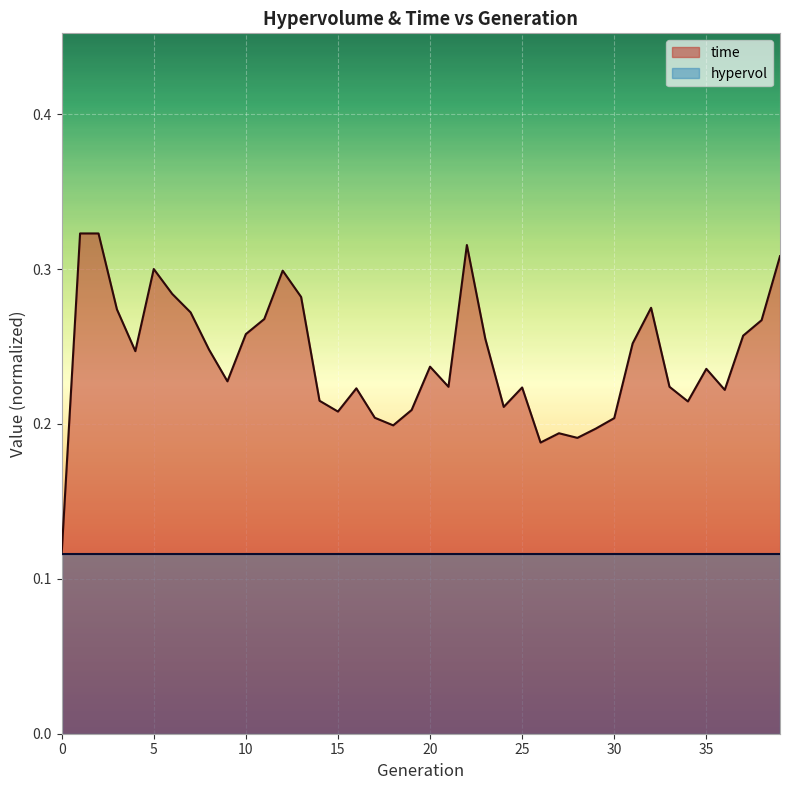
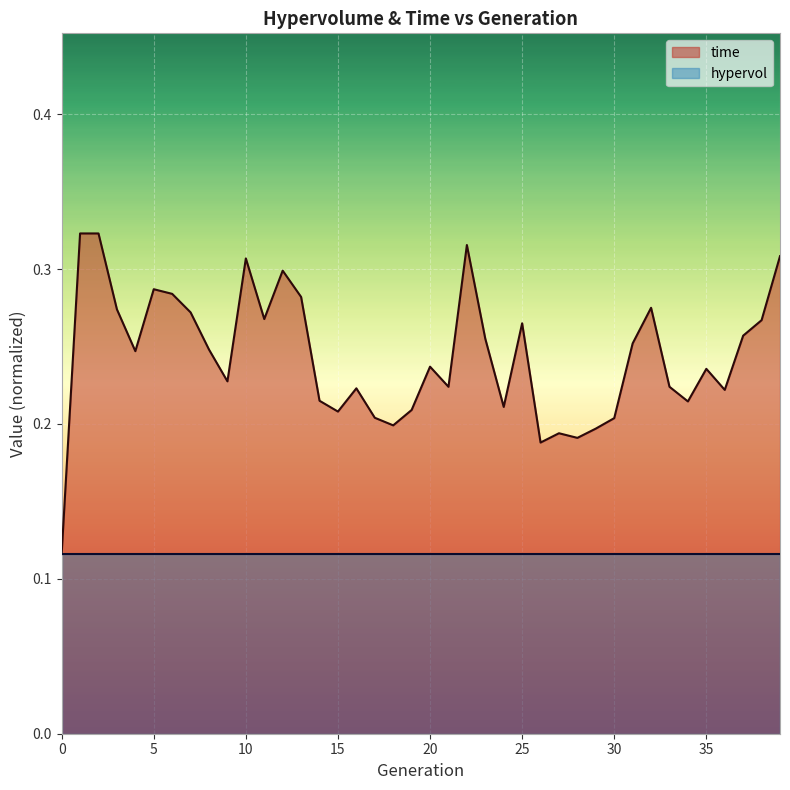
time, 5: 0.300 -> 0.287
time, 10: 0.258 -> 0.307
time, 25: 0.224 -> 0.265
